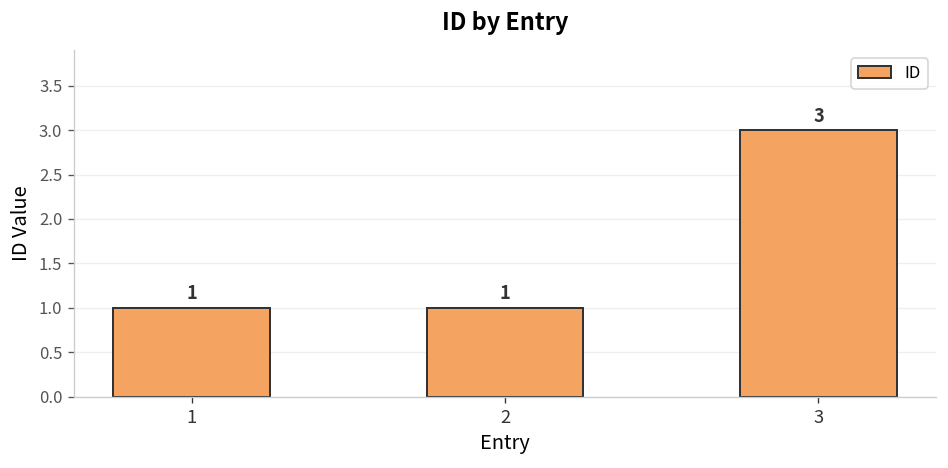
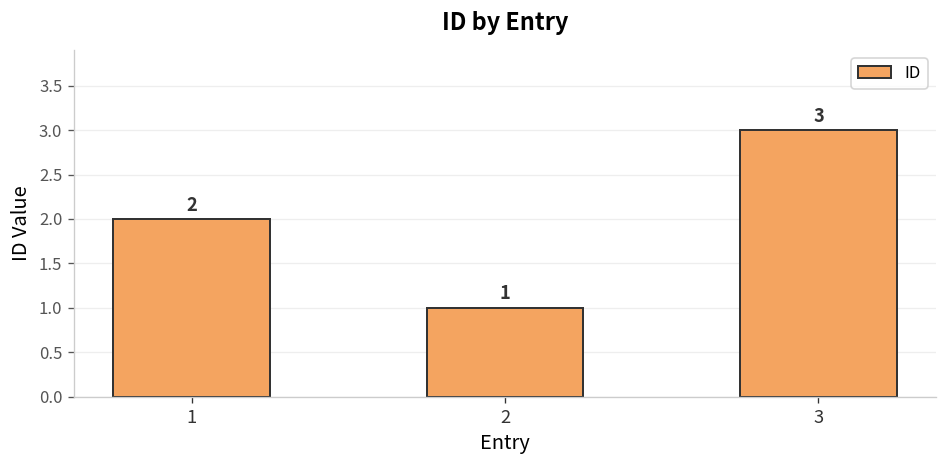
1: 1 -> 2
